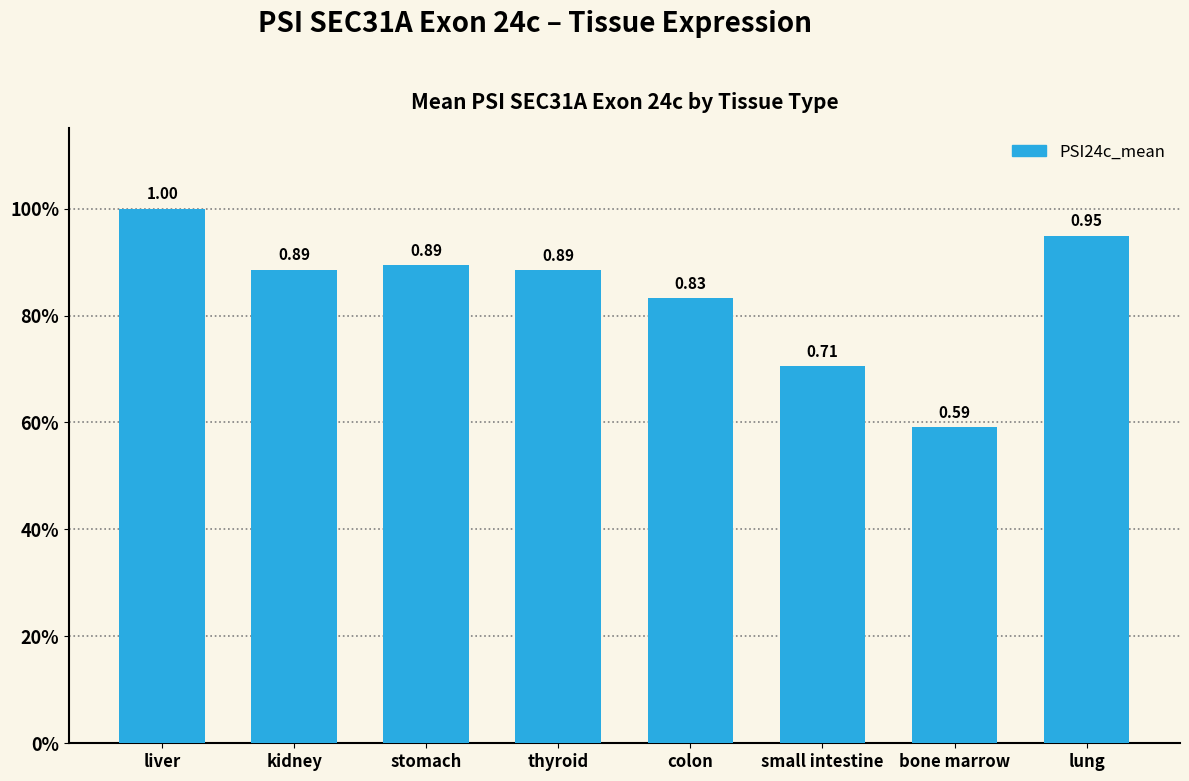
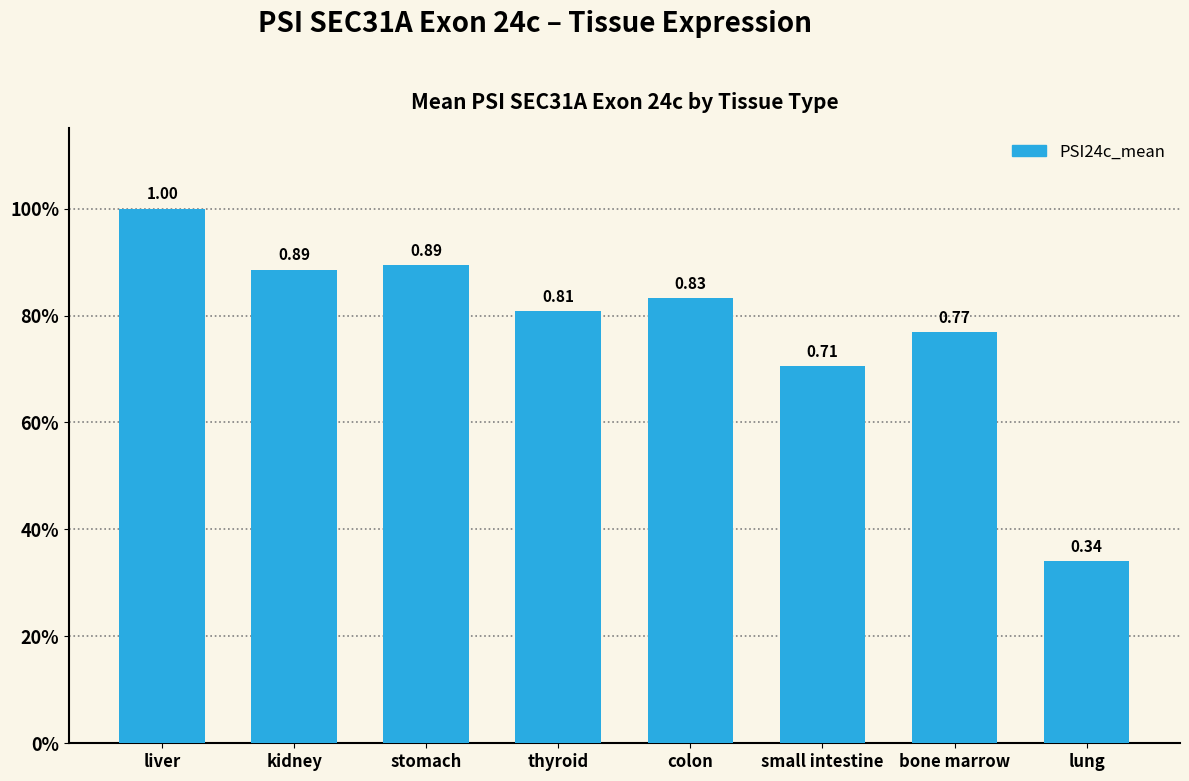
thyroid: 0.89 -> 0.81
bone marrow: 0.59 -> 0.77
lung: 0.95 -> 0.34
